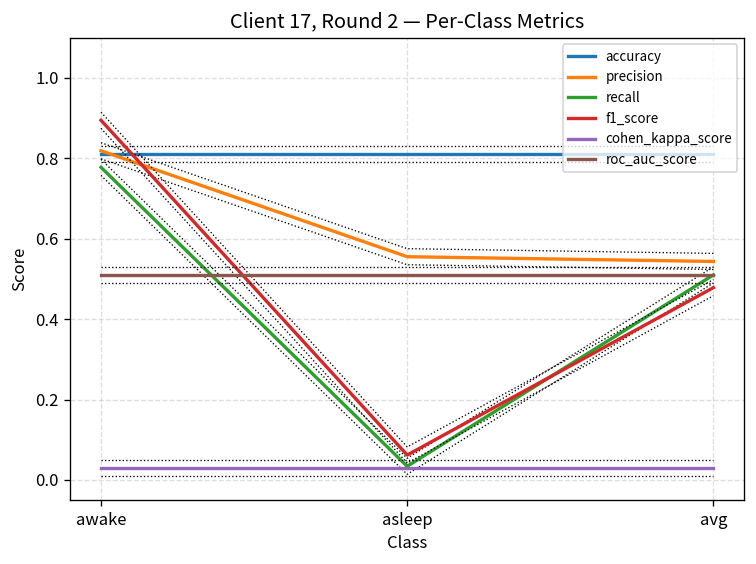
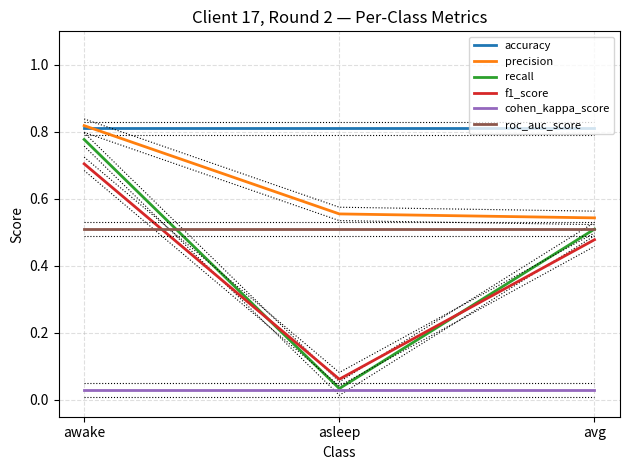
f1_score, awake: 0.89 -> 0.70
